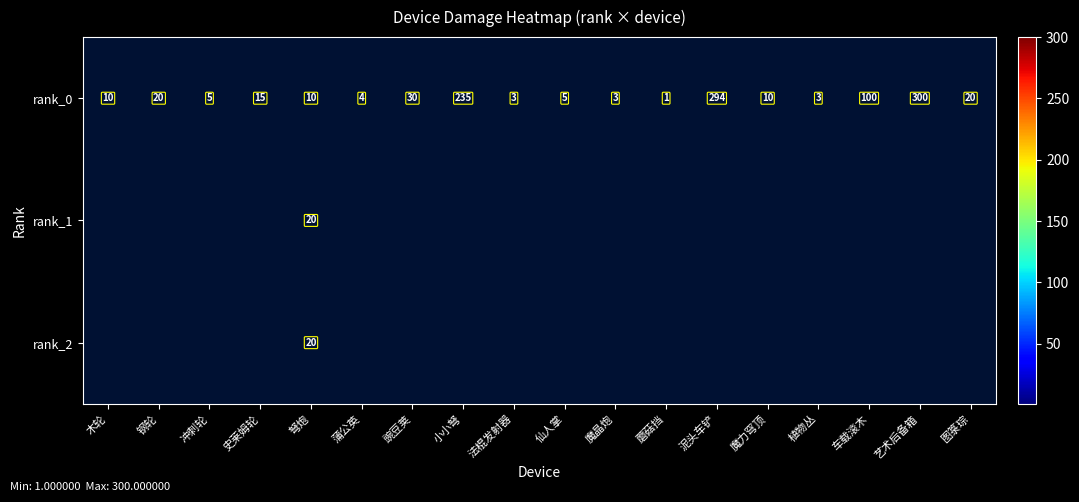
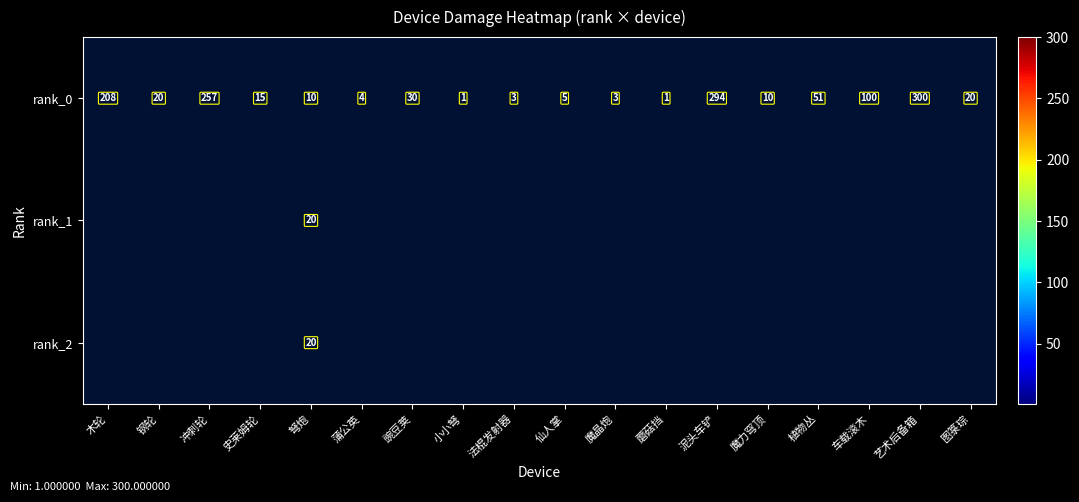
rank_0, 木轮: 10 -> 208
rank_0, 冲刺轮: 5 -> 257
rank_0, 小小弩: 235 -> 1
rank_0, 植物丛: 3 -> 51
